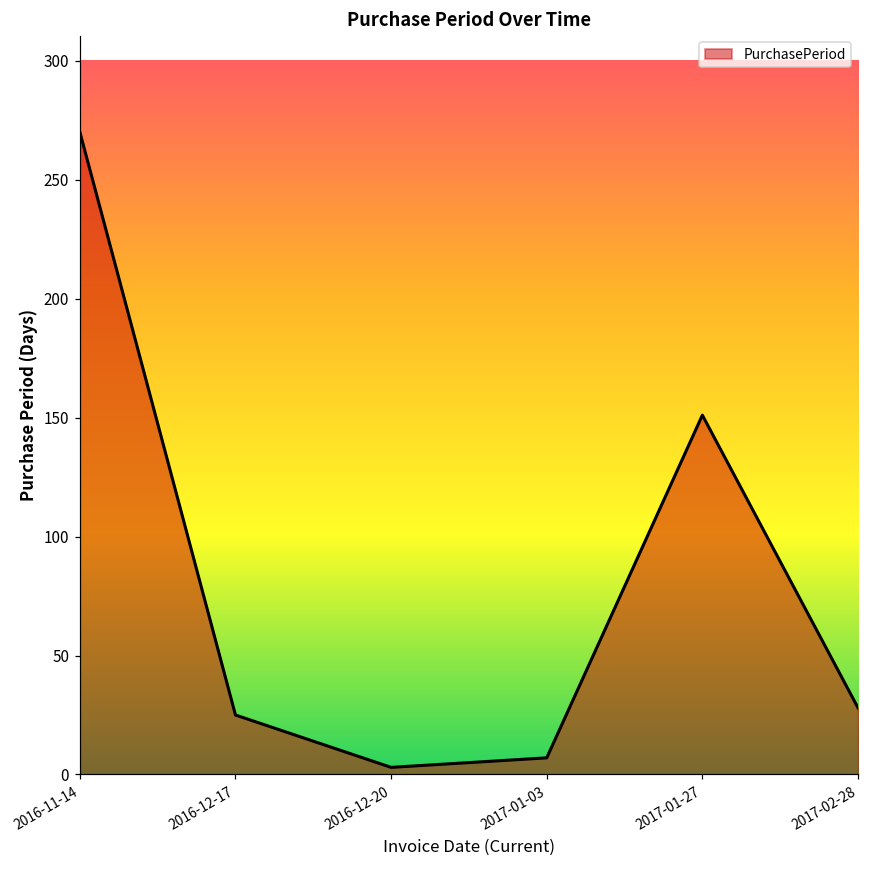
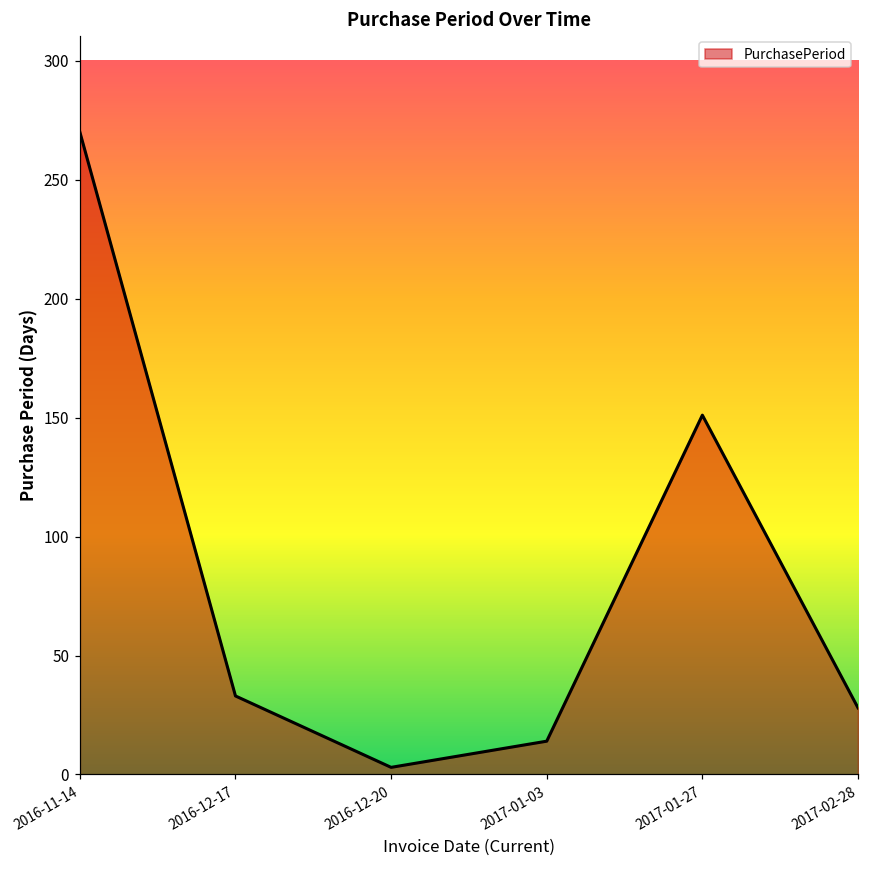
2016-12-17: 25 -> 33
2017-01-03: 7 -> 14
